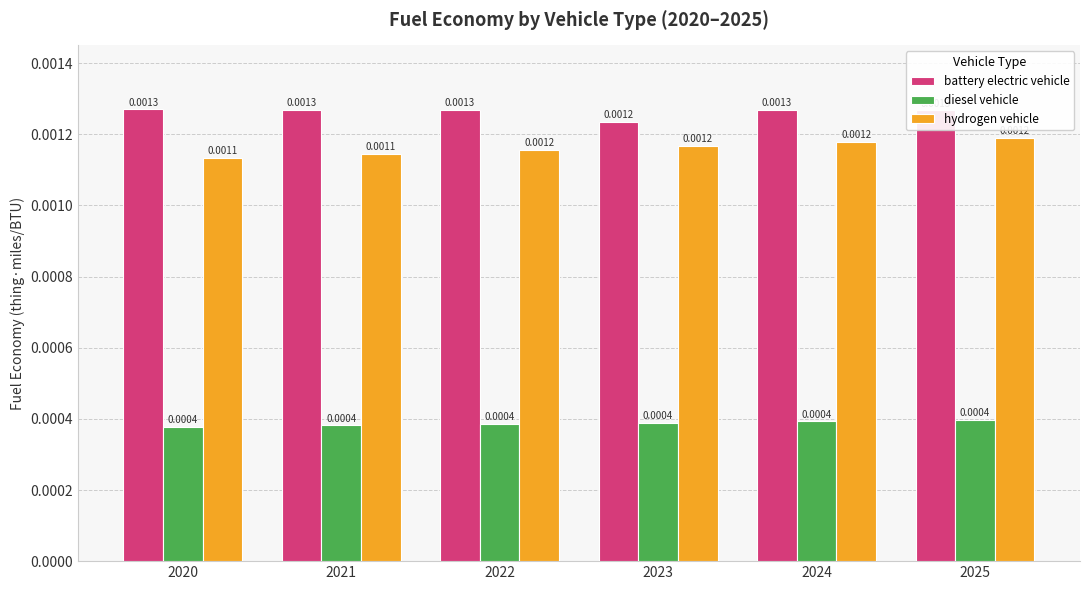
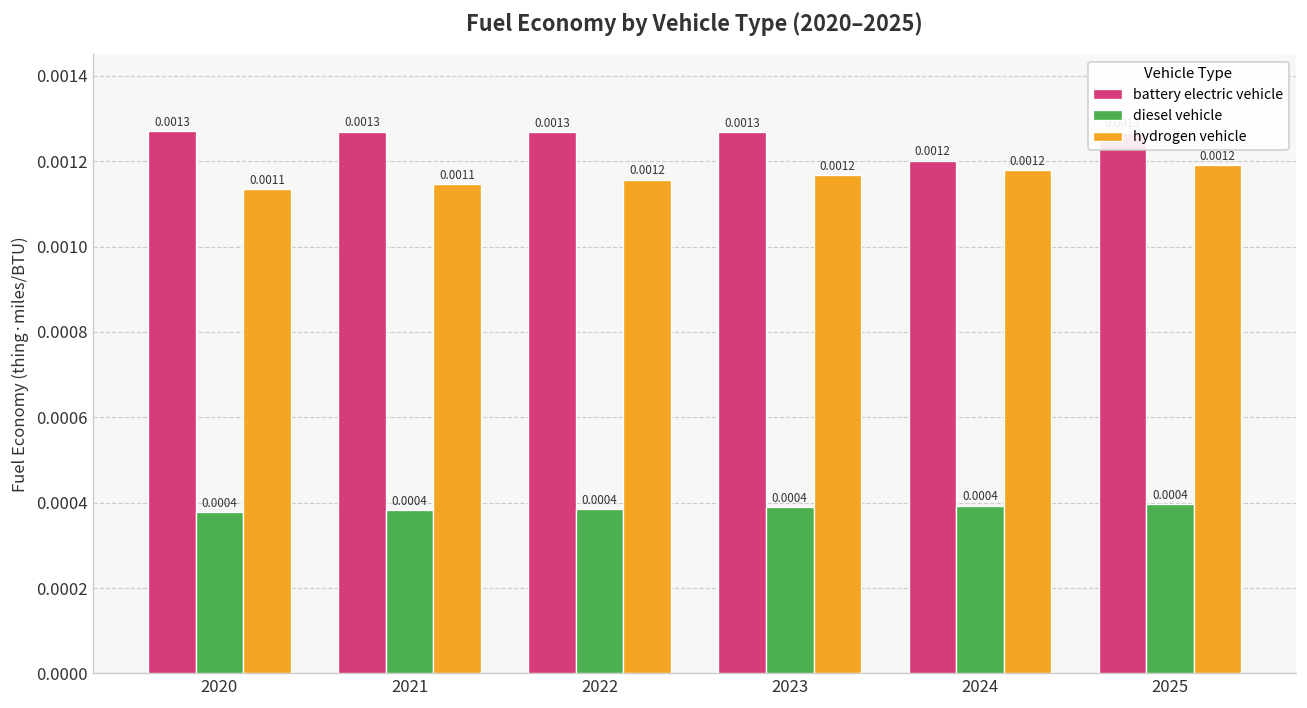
battery electric vehicle, 2023: 0.0012 -> 0.0013
battery electric vehicle, 2024: 0.0013 -> 0.0012
